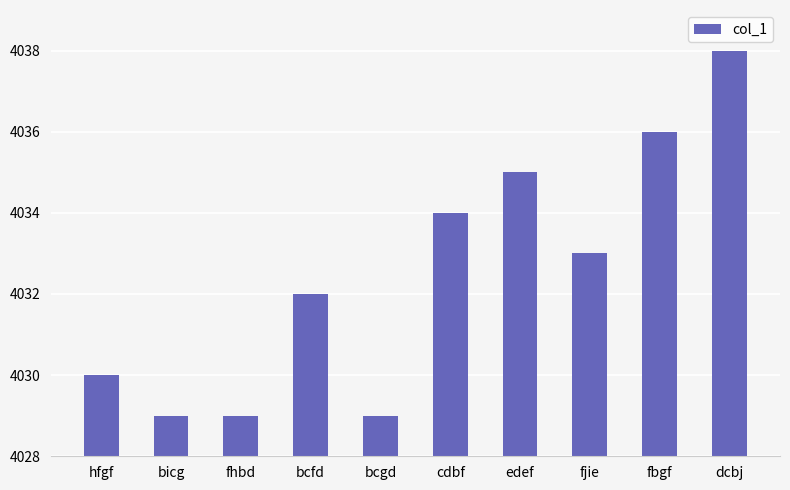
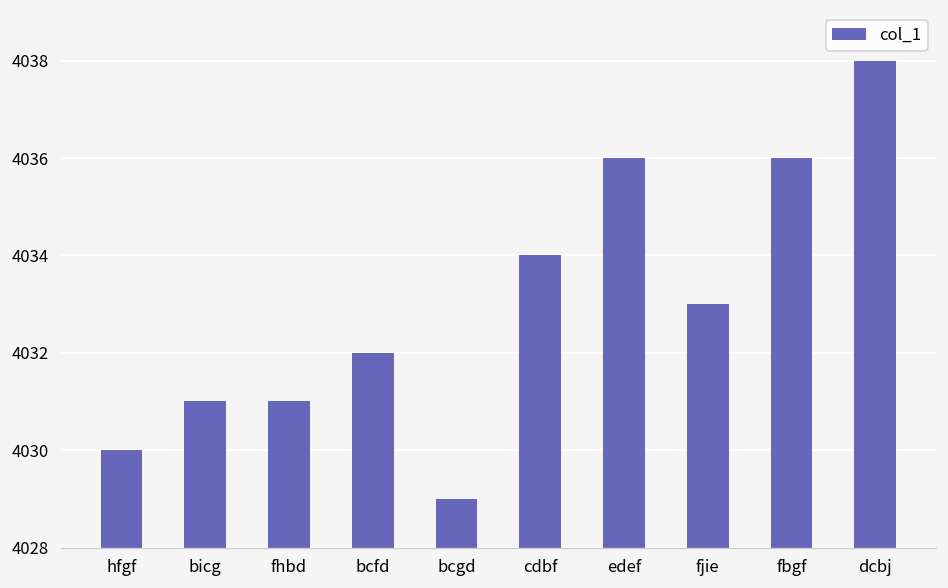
bicg: 4029 -> 4031
fhbd: 4029 -> 4031
edef: 4035 -> 4036
